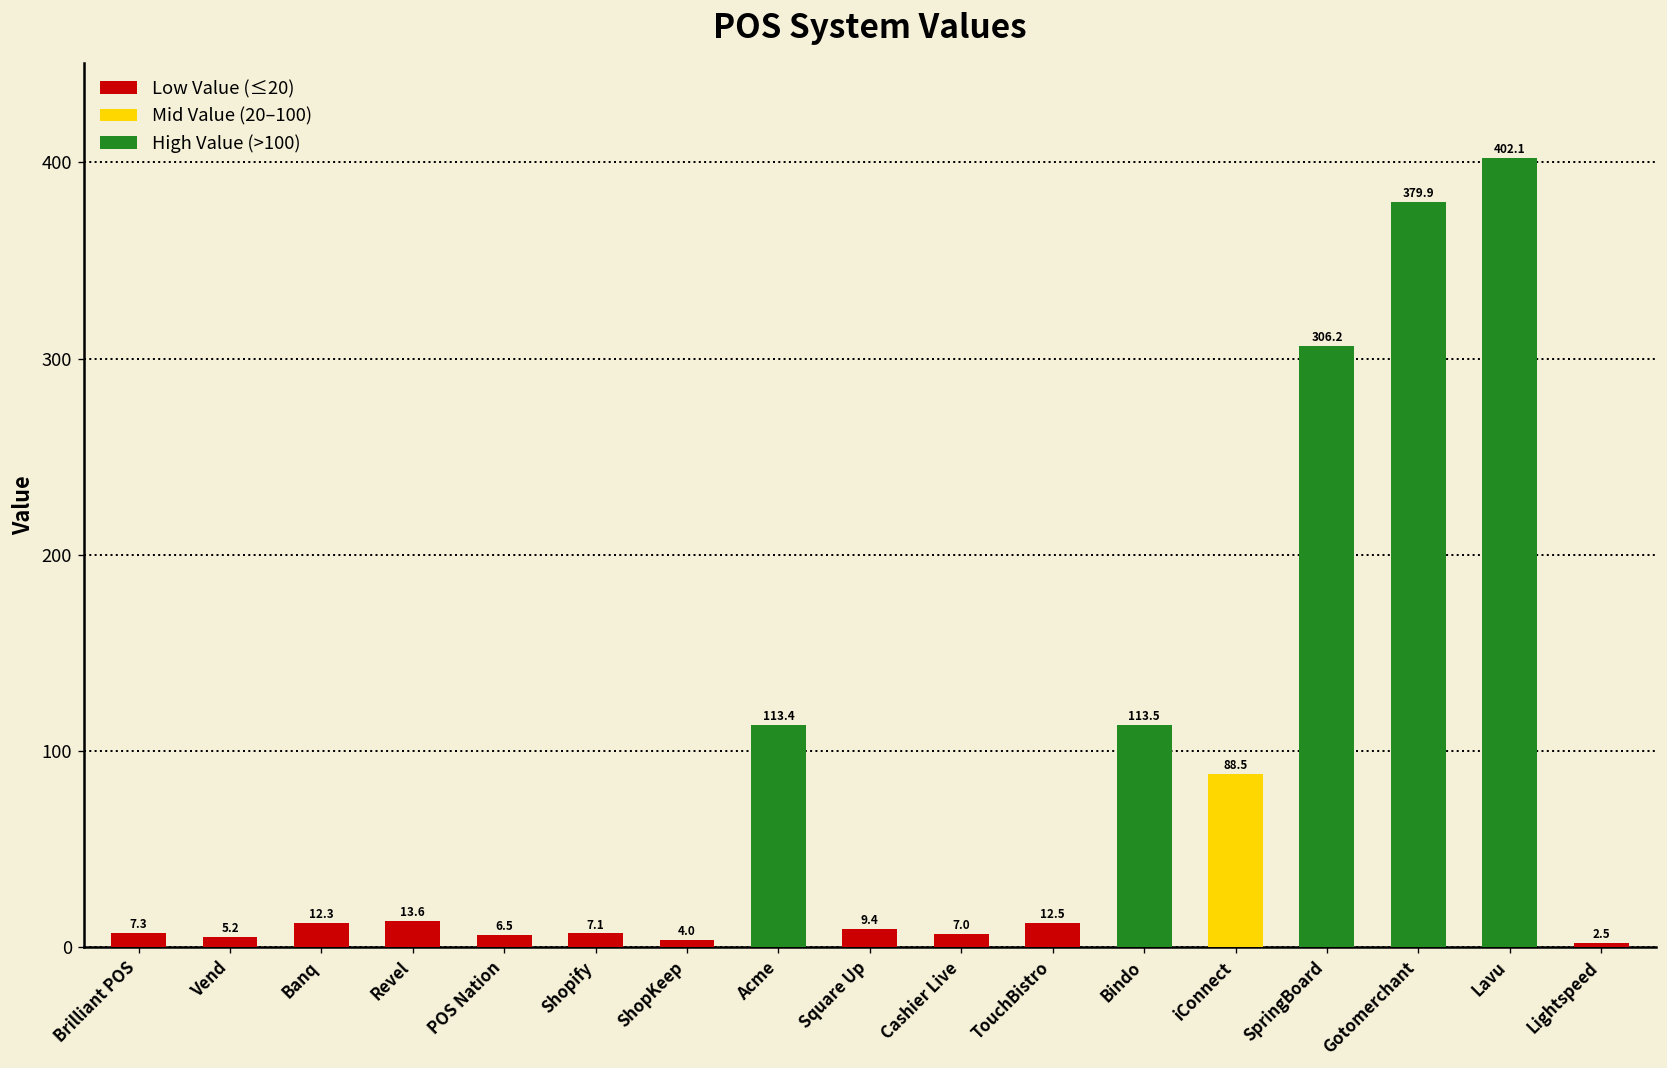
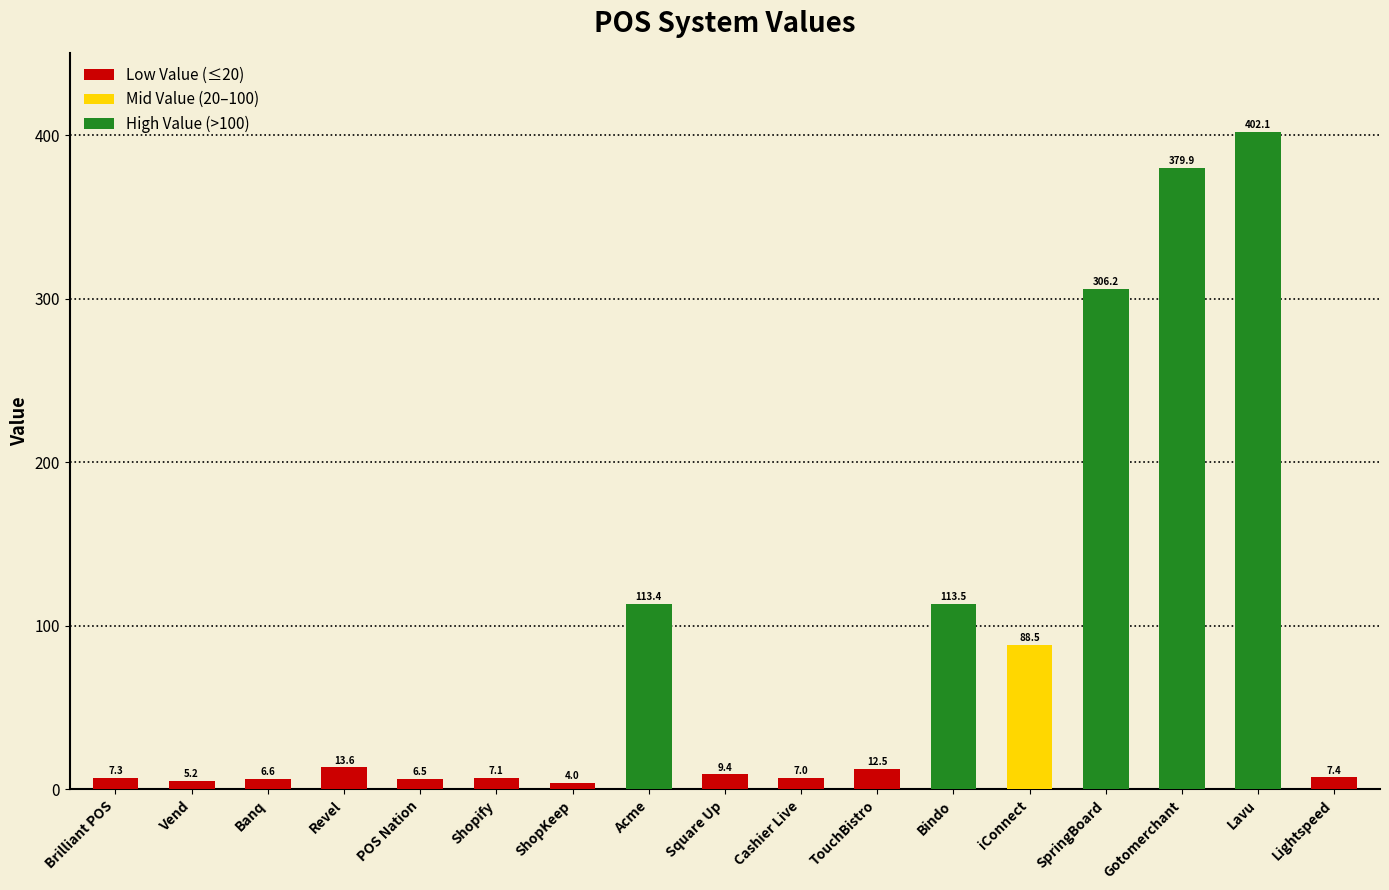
Banq: 12.3 -> 6.6
Lightspeed: 2.5 -> 7.4
